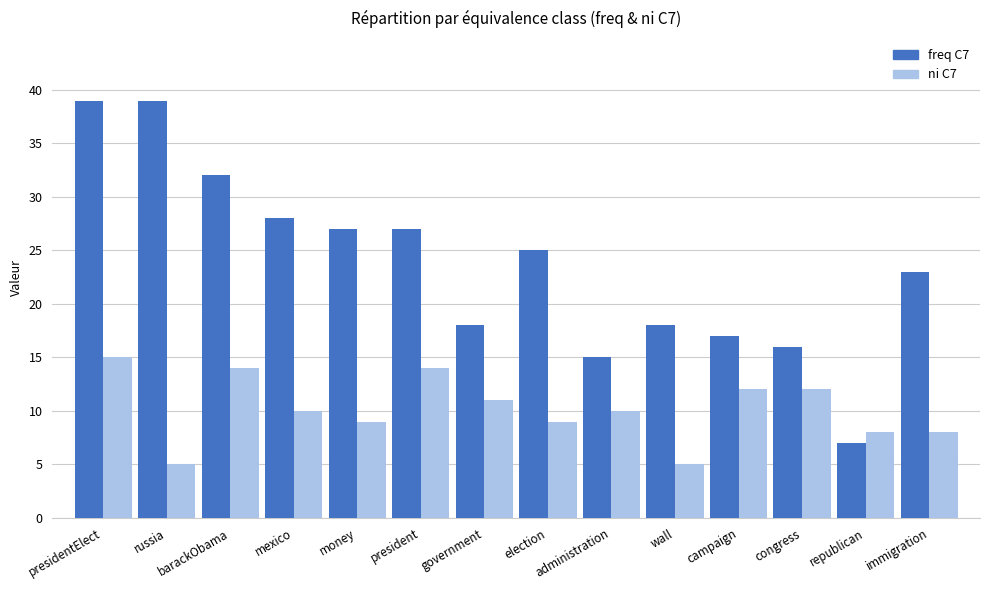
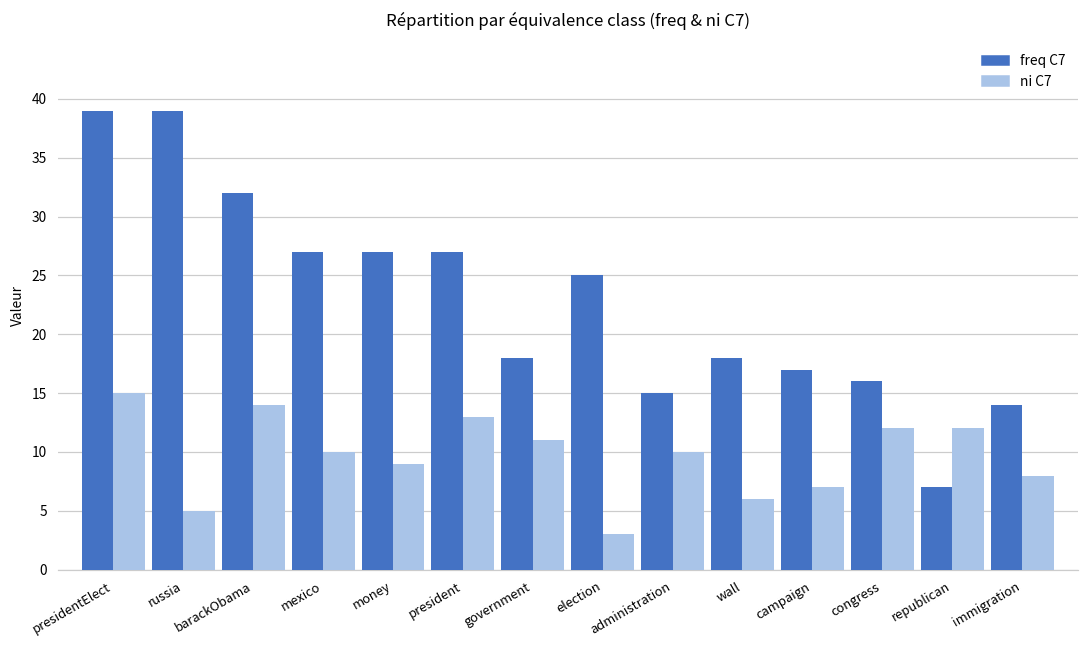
freq C7, mexico: 28 -> 27
ni C7, president: 14 -> 13
ni C7, election: 9 -> 3
ni C7, wall: 5 -> 6
ni C7, campaign: 12 -> 7
ni C7, republican: 8 -> 12
freq C7, immigration: 23 -> 14
